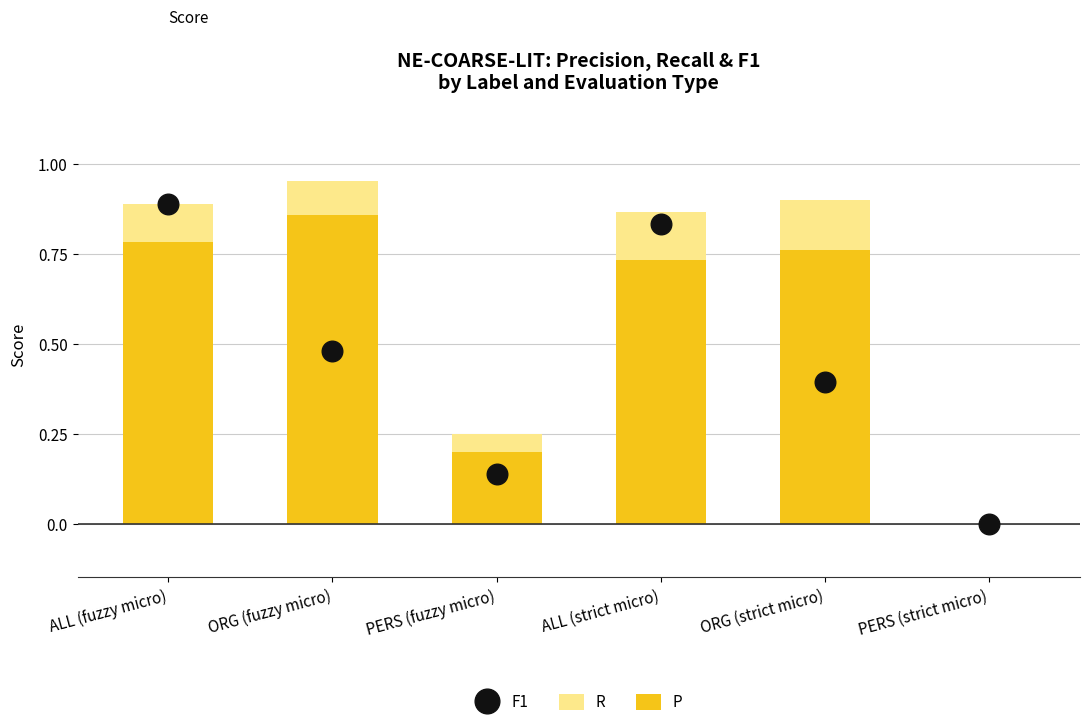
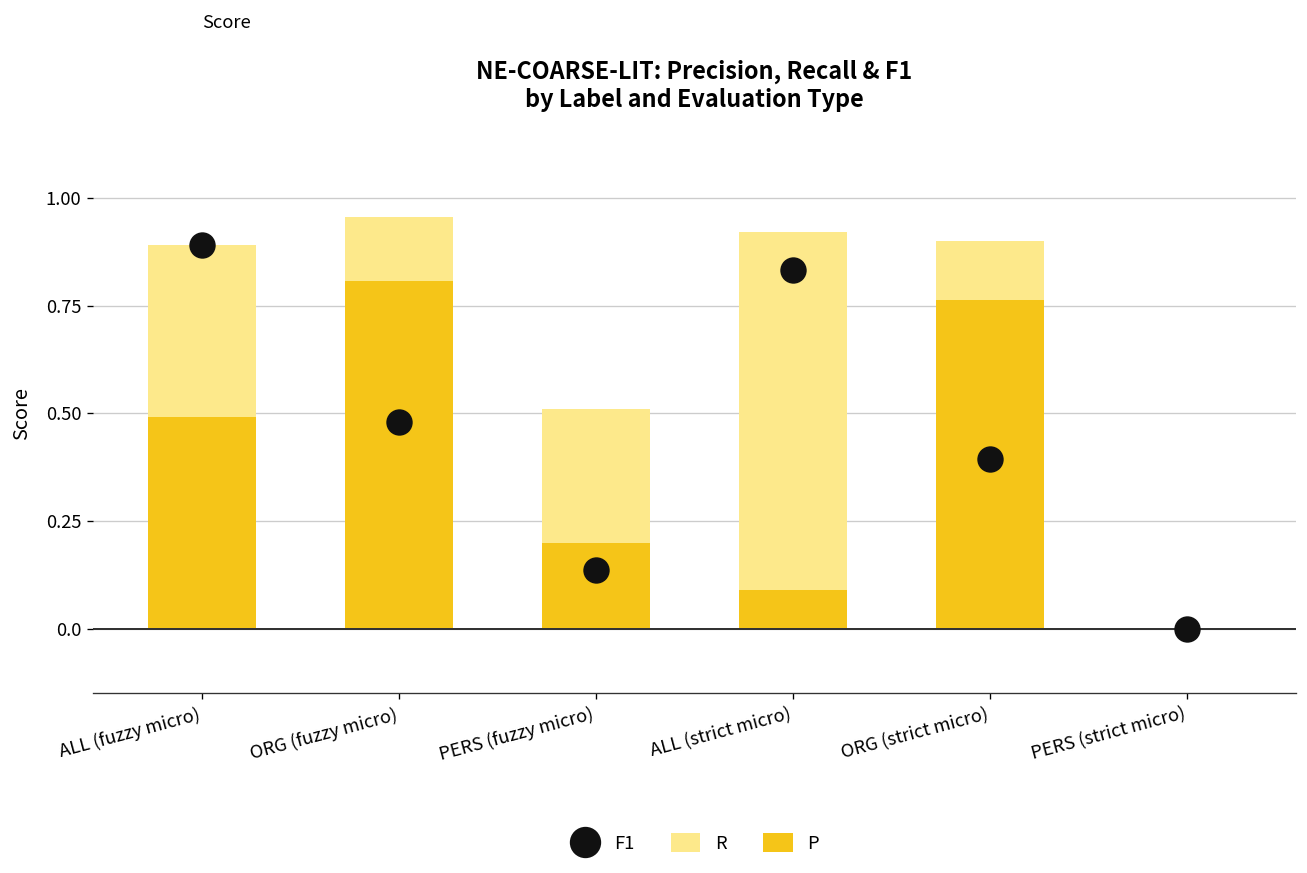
P, ALL (fuzzy micro): 0.79 -> 0.49
P, ORG (fuzzy micro): 0.86 -> 0.81
R, PERS (fuzzy micro): 0.25 -> 0.51
R, ALL (strict micro): 0.87 -> 0.92
P, ALL (strict micro): 0.73 -> 0.09
